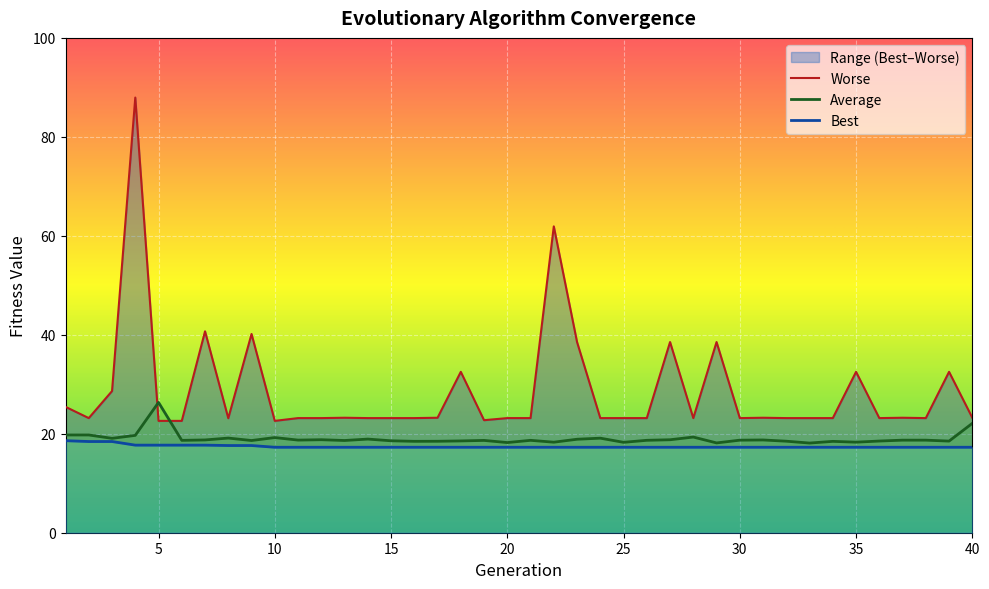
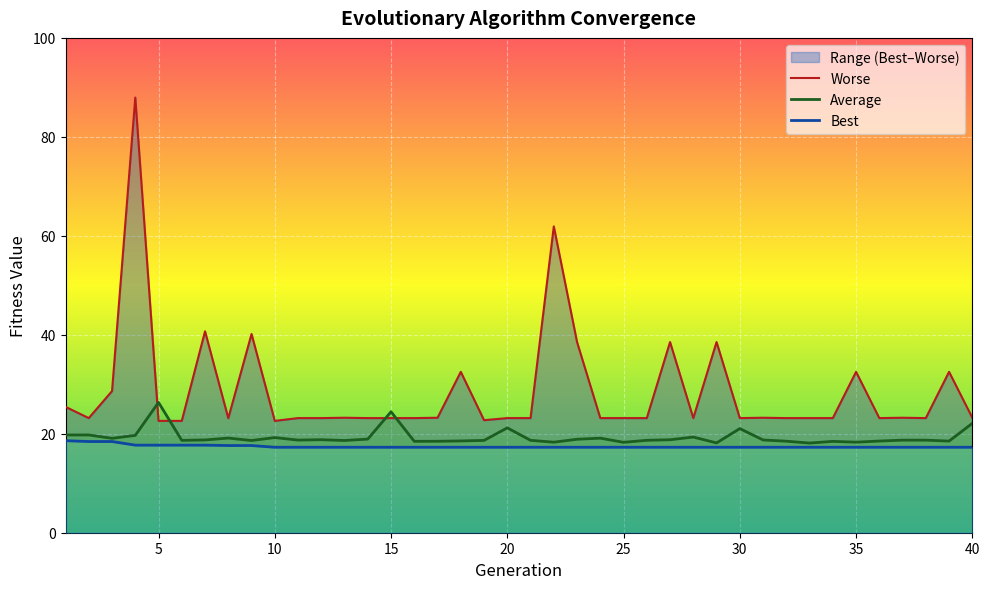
Average, 15: 19 -> 24
Average, 20: 18 -> 21
Average, 30: 19 -> 21
